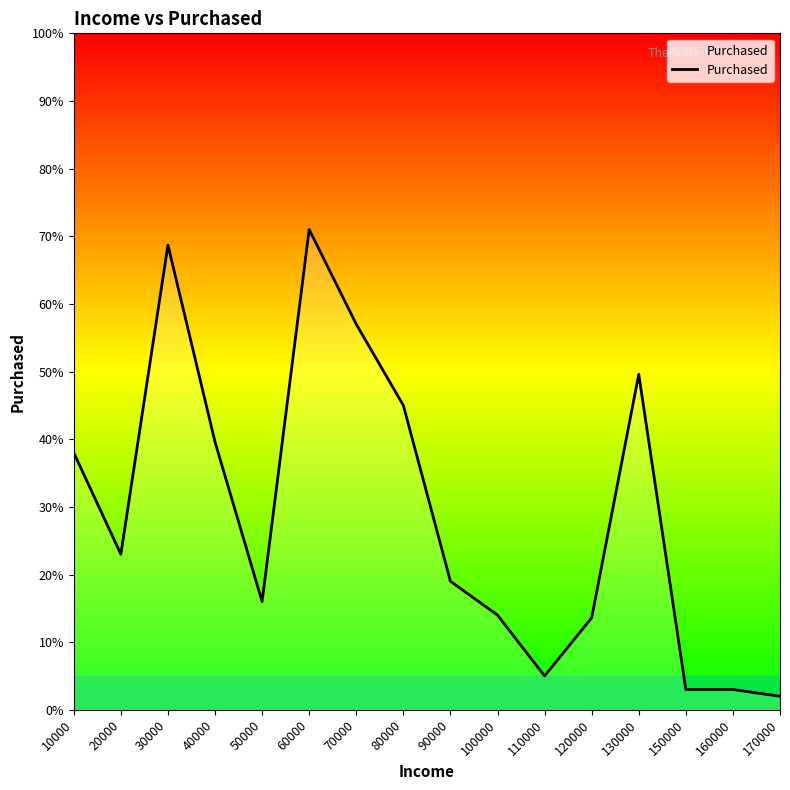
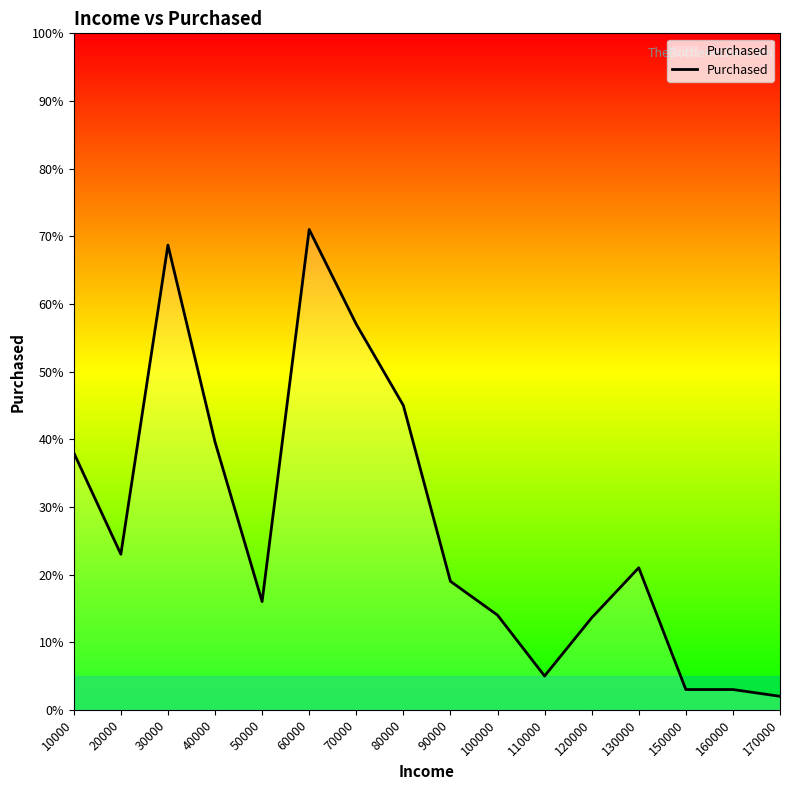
130000: 50% -> 21%
